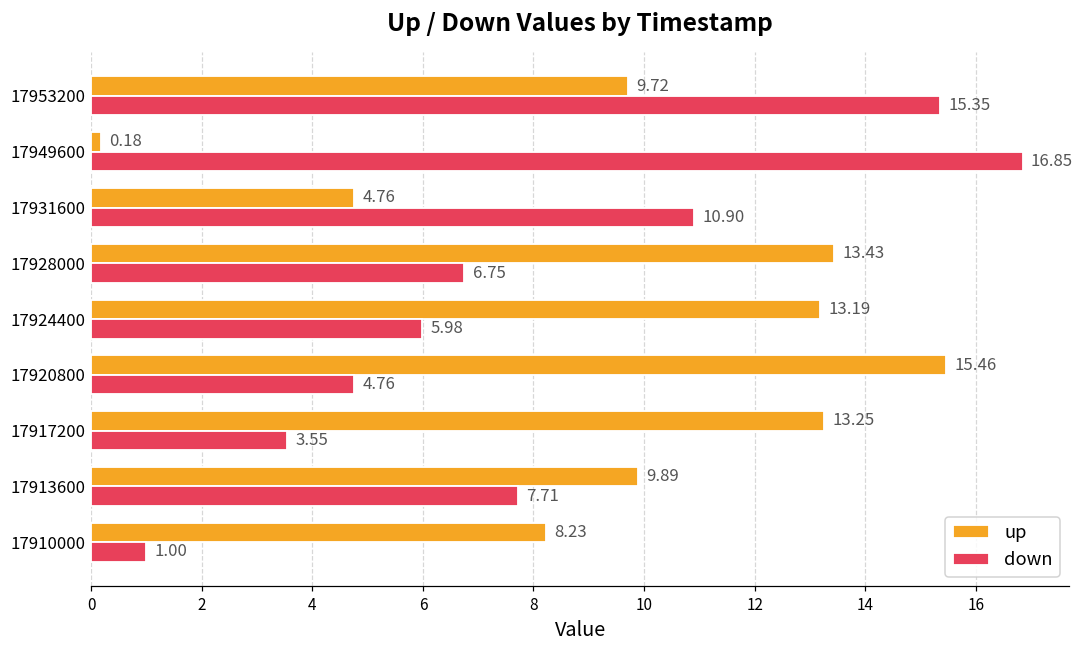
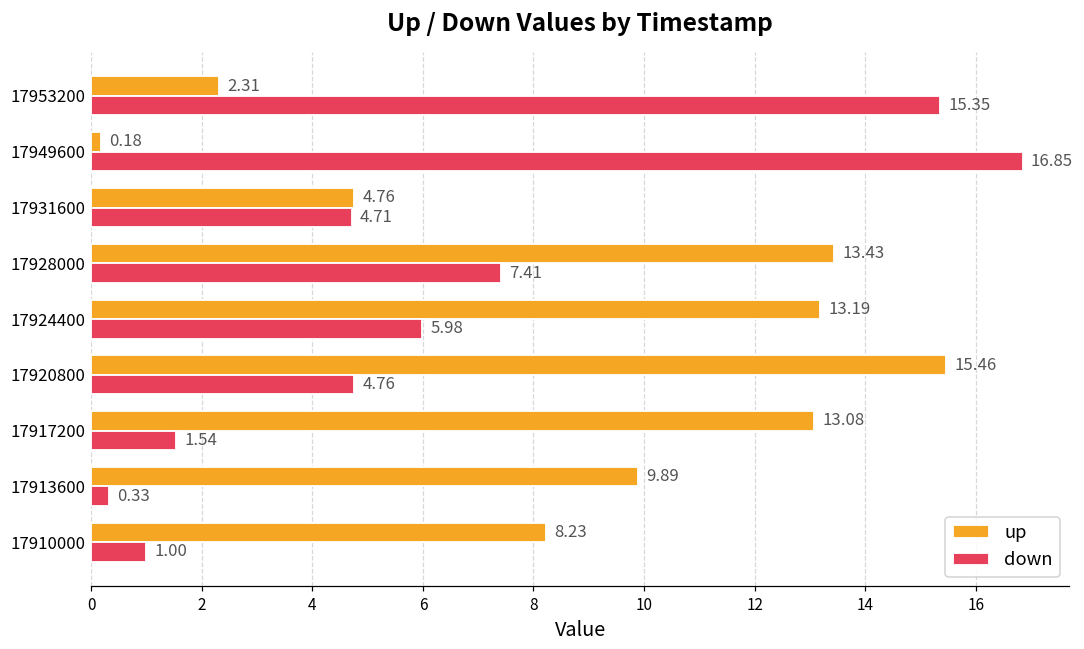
up, 17953200: 9.72 -> 2.31
down, 17931600: 10.90 -> 4.71
down, 17928000: 6.75 -> 7.41
up, 17917200: 13.25 -> 13.08
down, 17917200: 3.55 -> 1.54
down, 17913600: 7.71 -> 0.33
